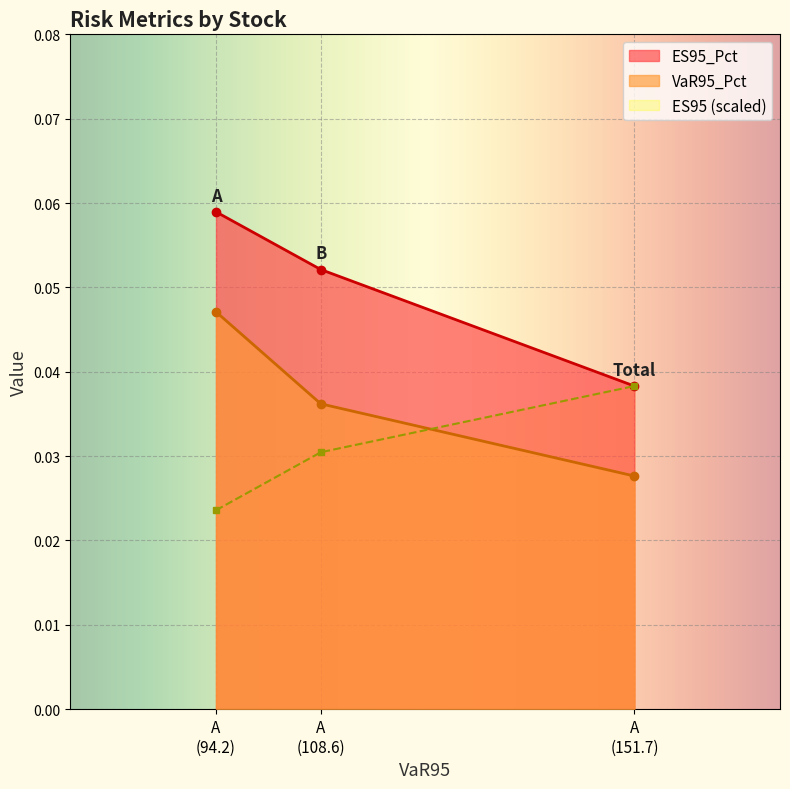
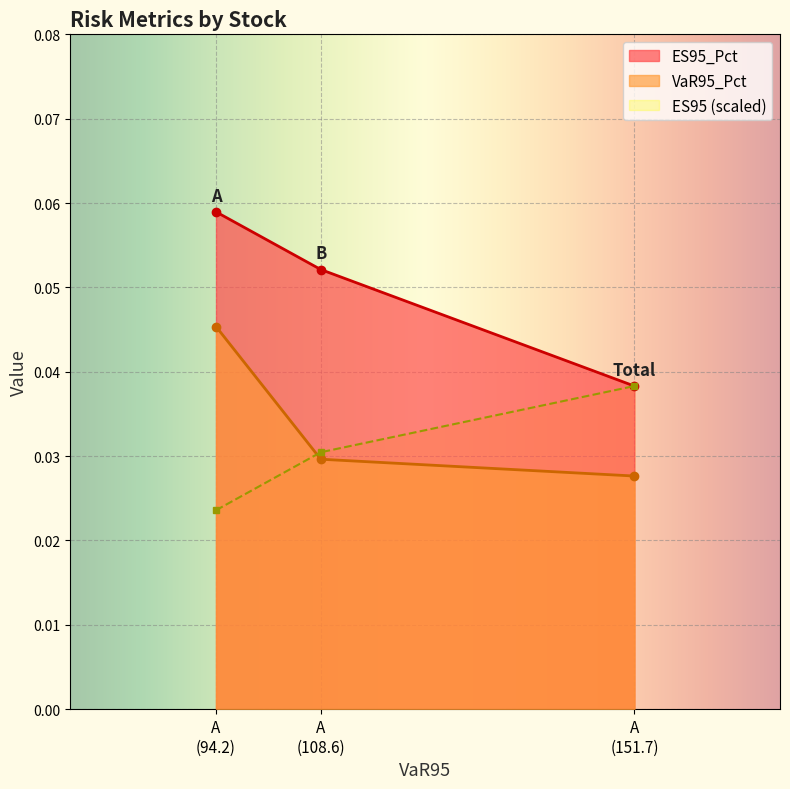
VaR95_Pct, A (94.2): 0.047 -> 0.045
VaR95_Pct, A (108.6): 0.036 -> 0.030
